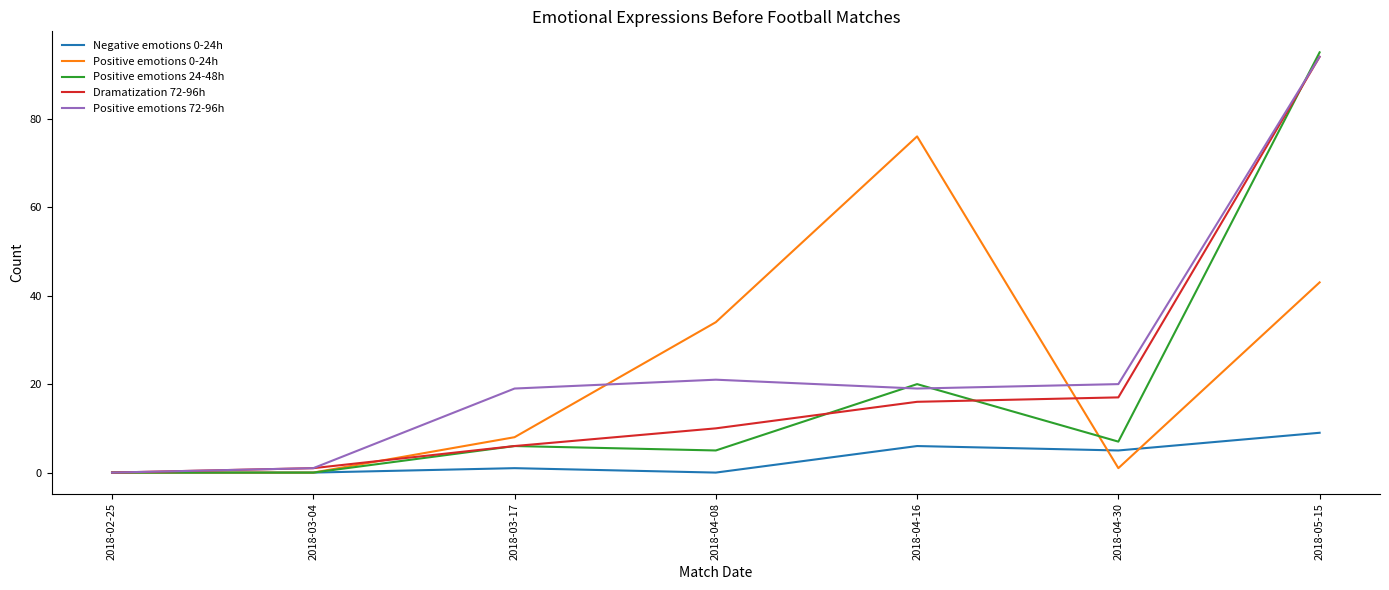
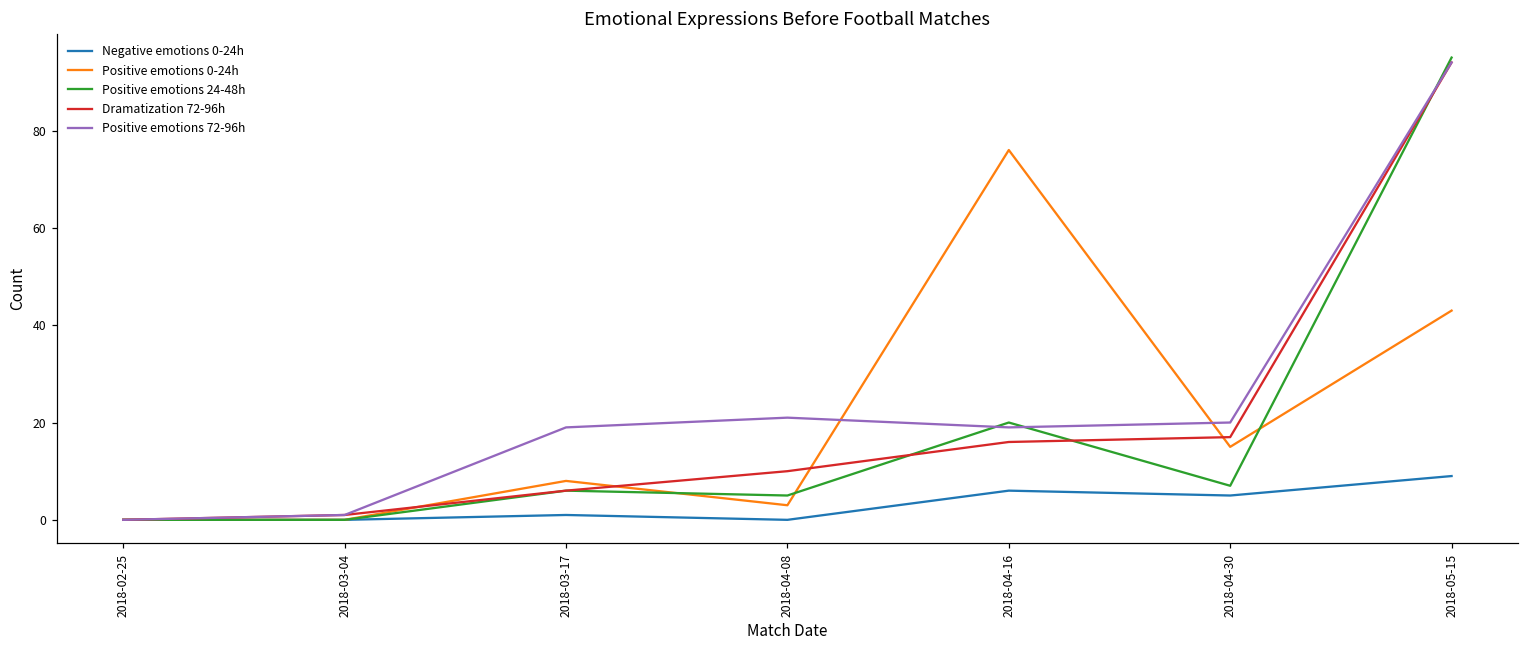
Positive emotions 0-24h, 2018-04-08: 34 -> 3
Positive emotions 0-24h, 2018-04-30: 1 -> 15
